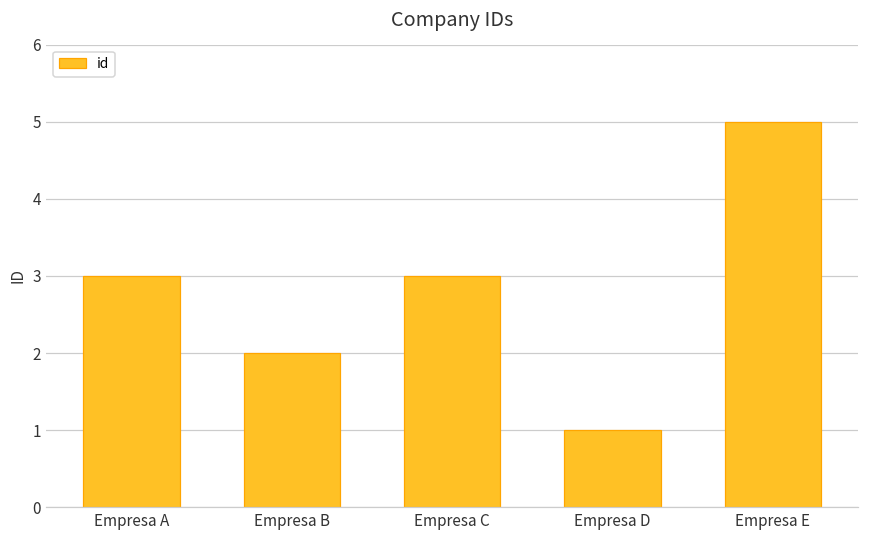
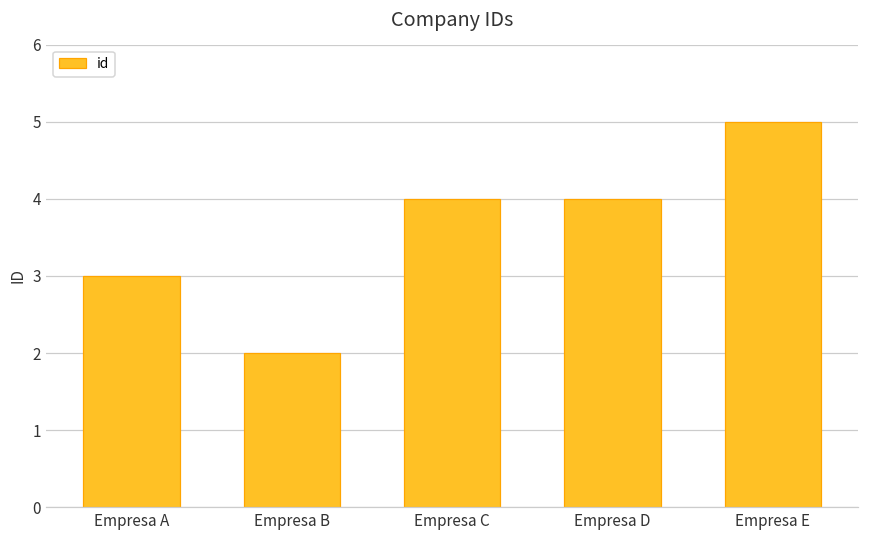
Empresa C: 3 -> 4
Empresa D: 1 -> 4
